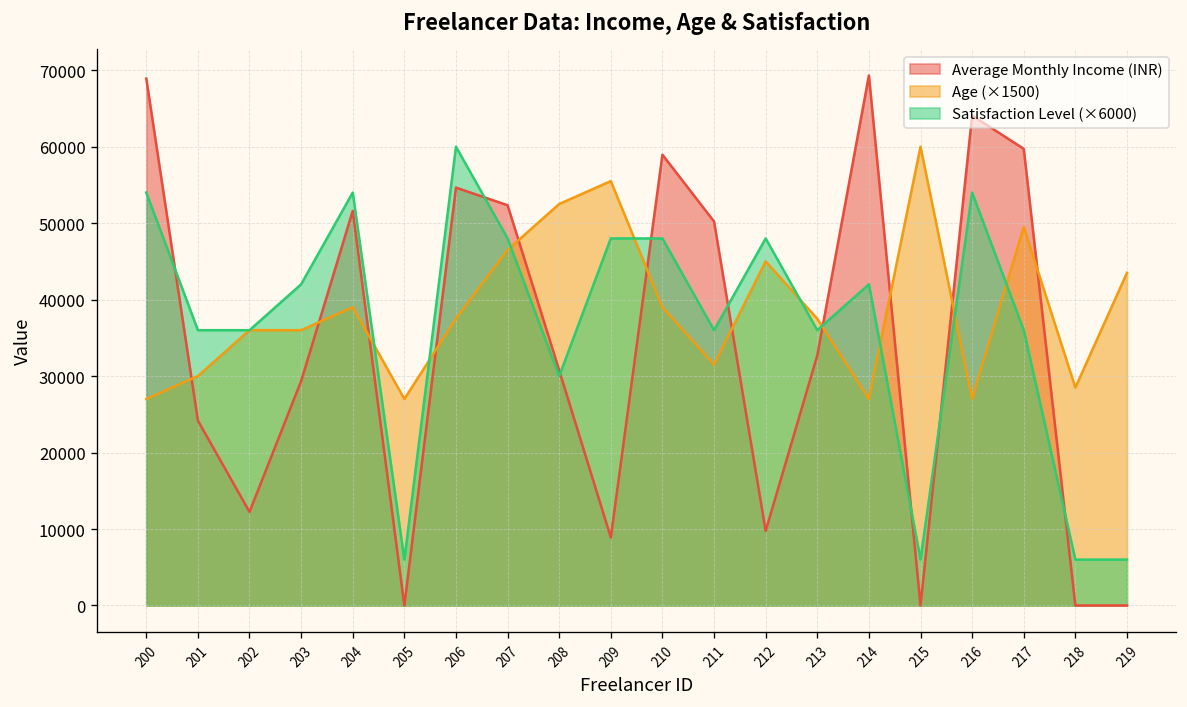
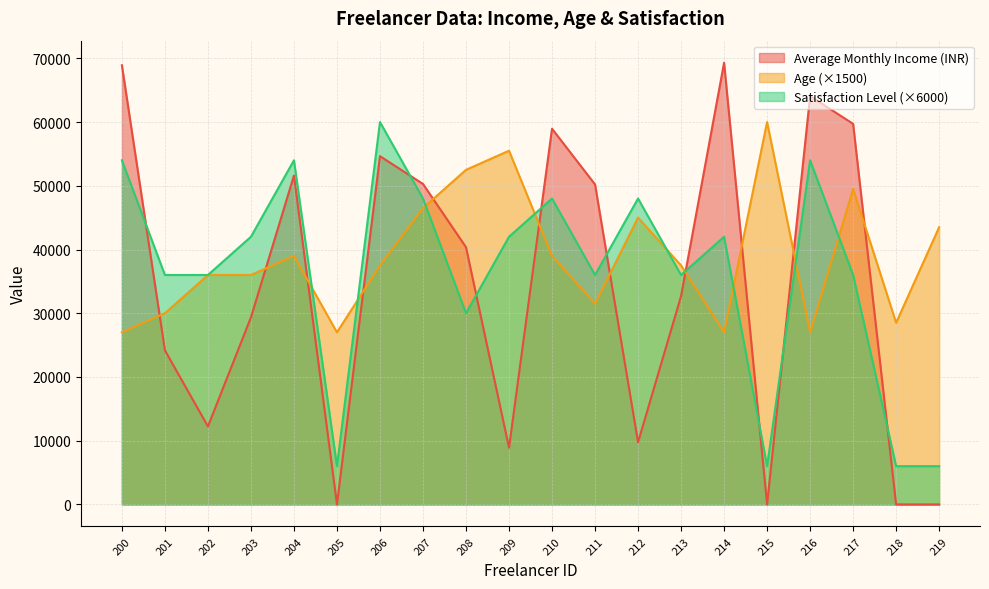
Average Monthly Income (INR), 207: 52000 -> 50000
Average Monthly Income (INR), 208: 31000 -> 40000
Satisfaction Level (×6000), 209: 48000 -> 42000
